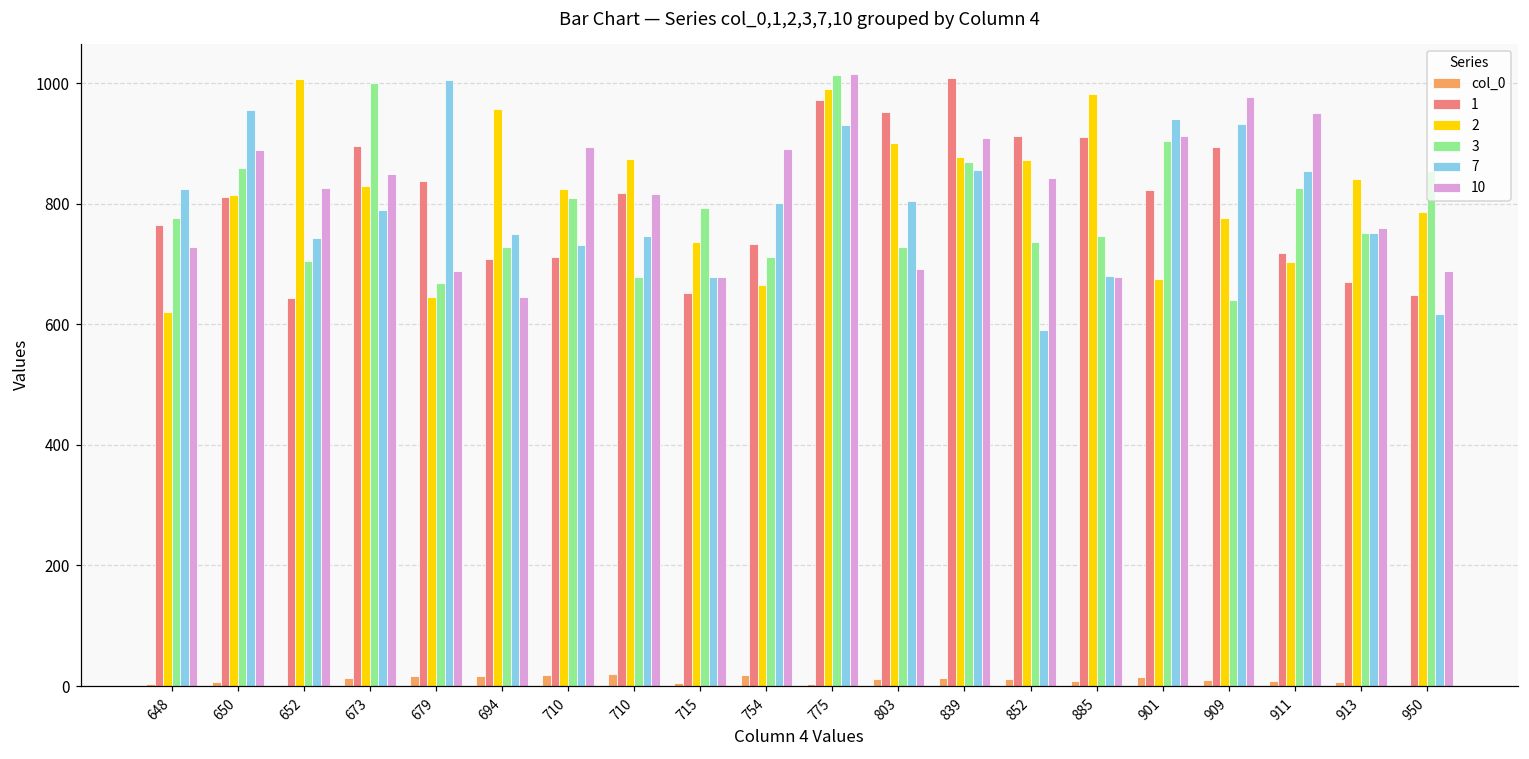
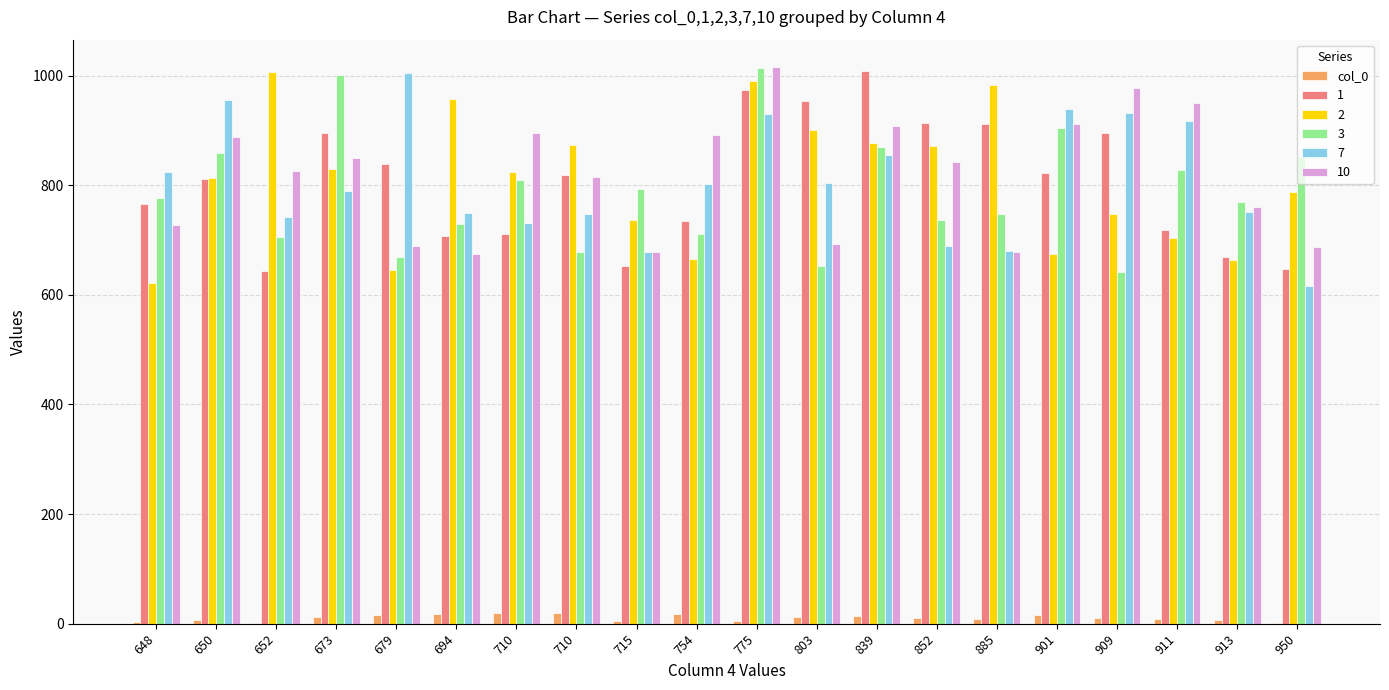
10, 694: 650 -> 670
3, 803: 730 -> 650
7, 852: 590 -> 690
2, 909: 780 -> 750
7, 911: 850 -> 920
2, 913: 840 -> 660
3, 913: 750 -> 770
